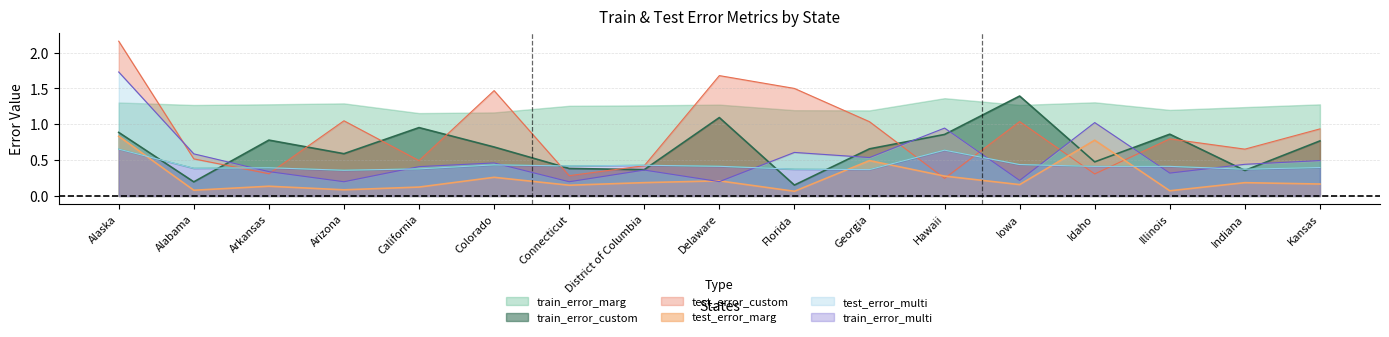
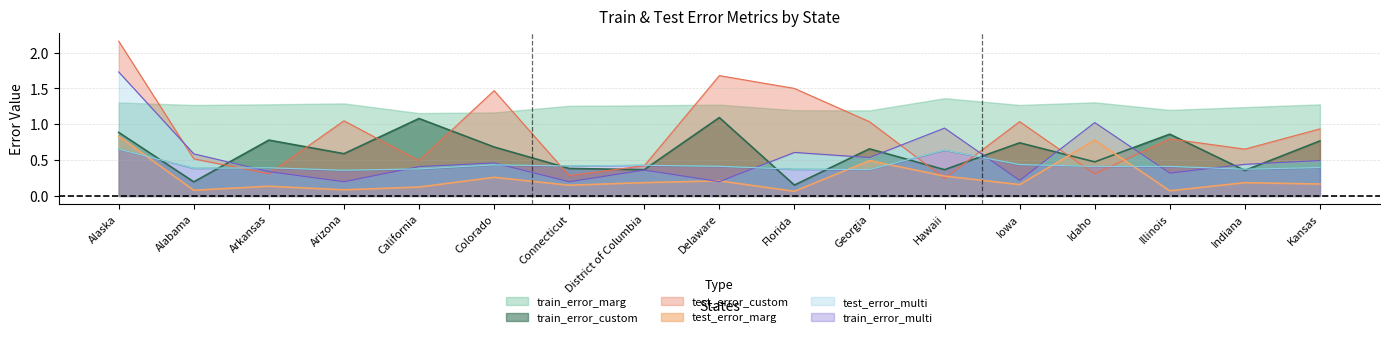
train_error_custom, California: 1.0 -> 1.1
train_error_custom, Hawaii: 0.9 -> 0.4
train_error_custom, Iowa: 1.4 -> 0.7
